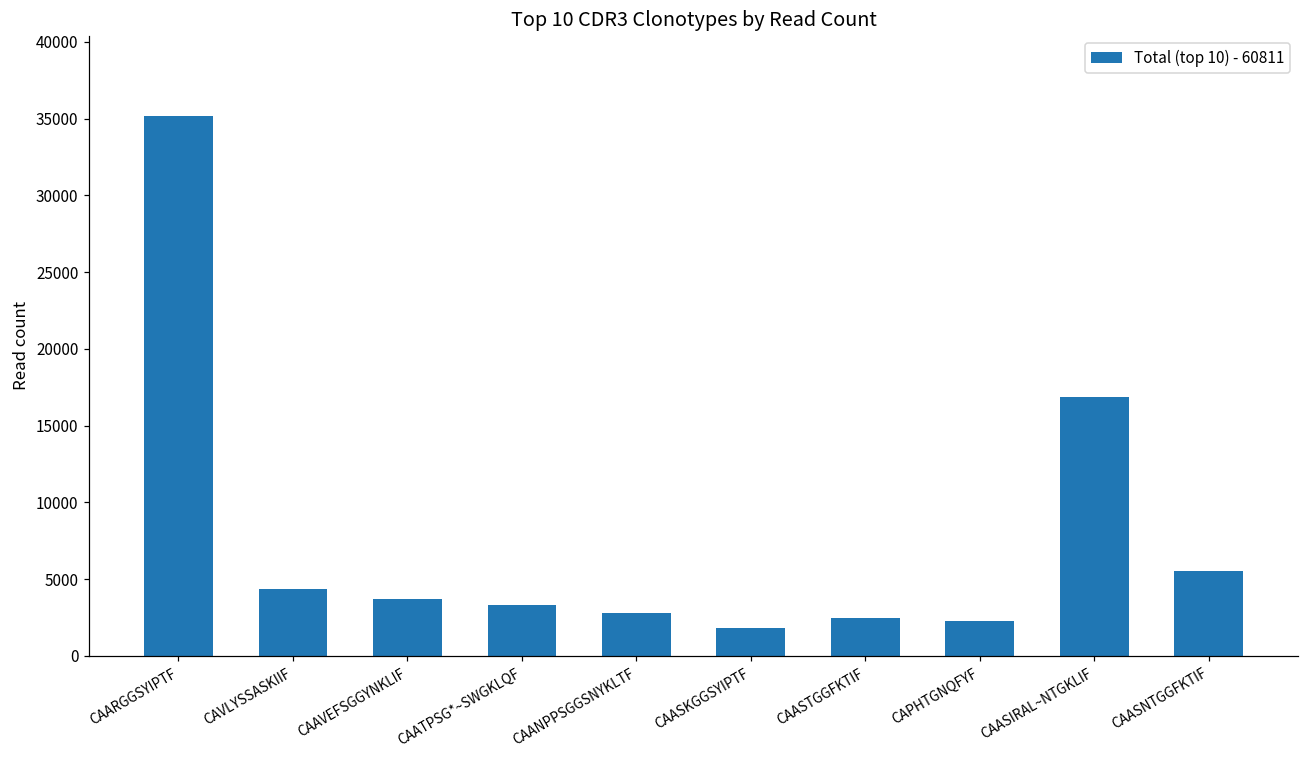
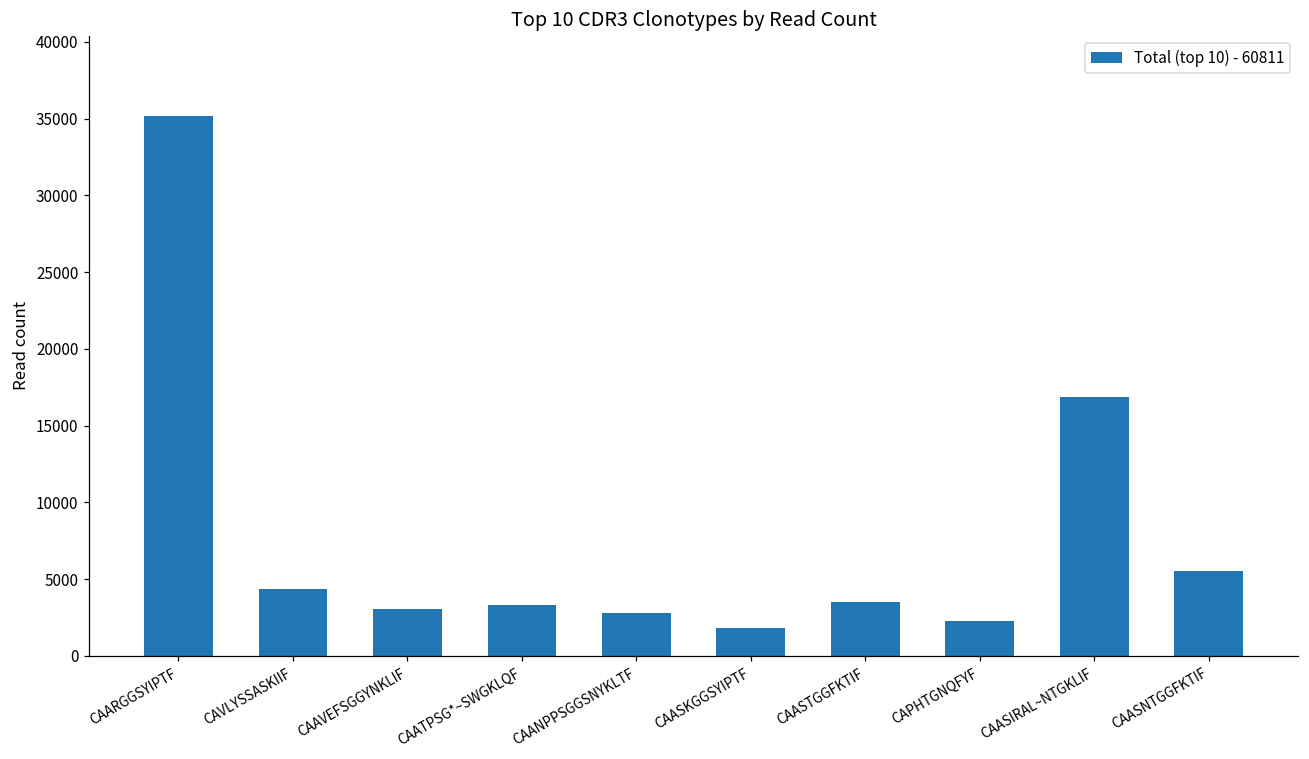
CAAVEFSGGYNKLIF: 3700 -> 3100
CAASTGGFKTIF: 2400 -> 3500
